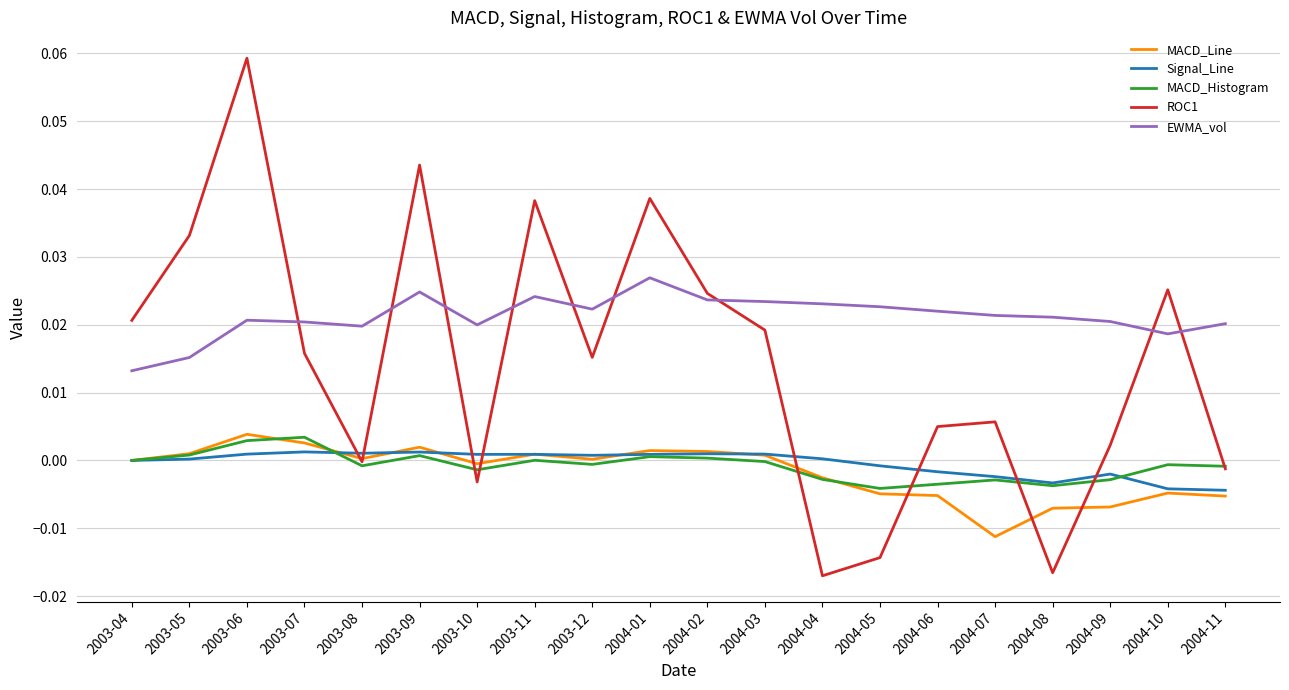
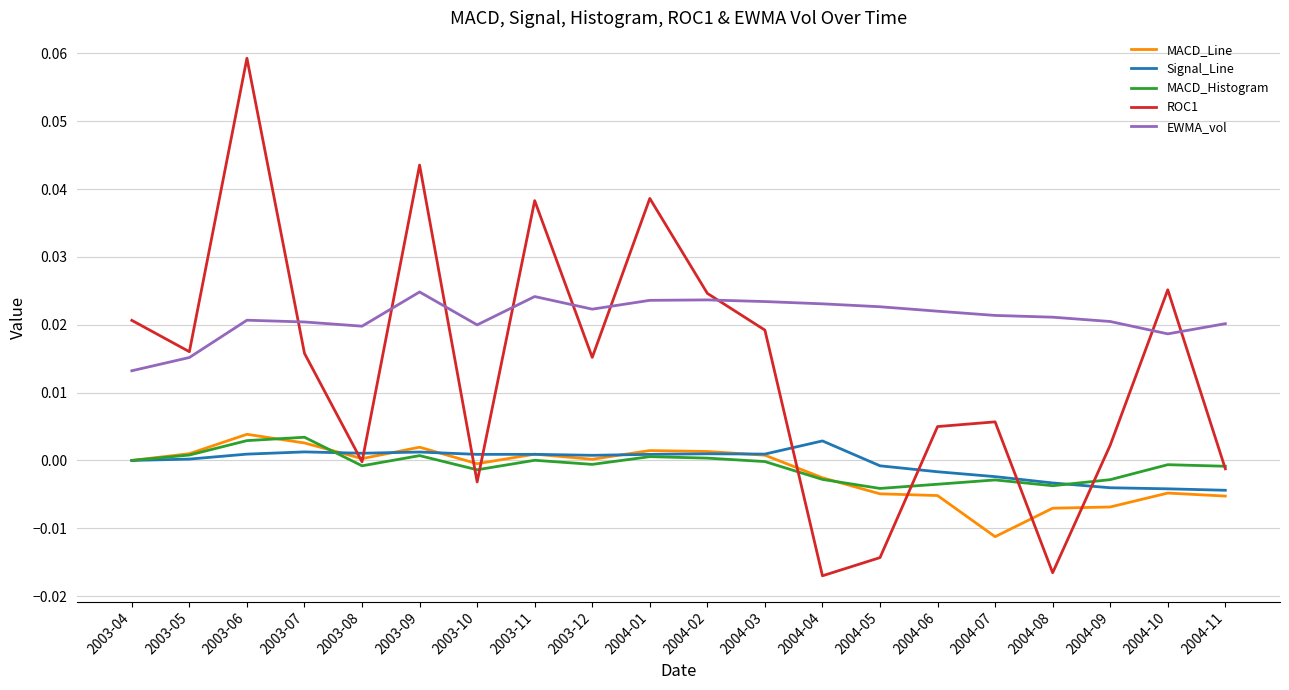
ROC1, 2003-05: 0.033 -> 0.016
EWMA_vol, 2004-01: 0.027 -> 0.024
Signal_Line, 2004-04: 0.000 -> 0.003
Signal_Line, 2004-09: -0.002 -> -0.004
